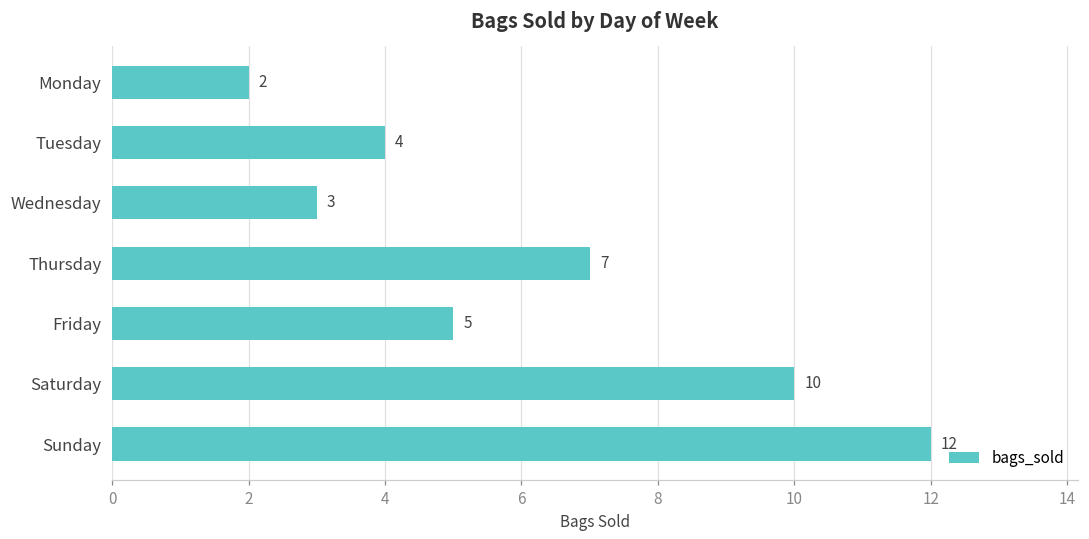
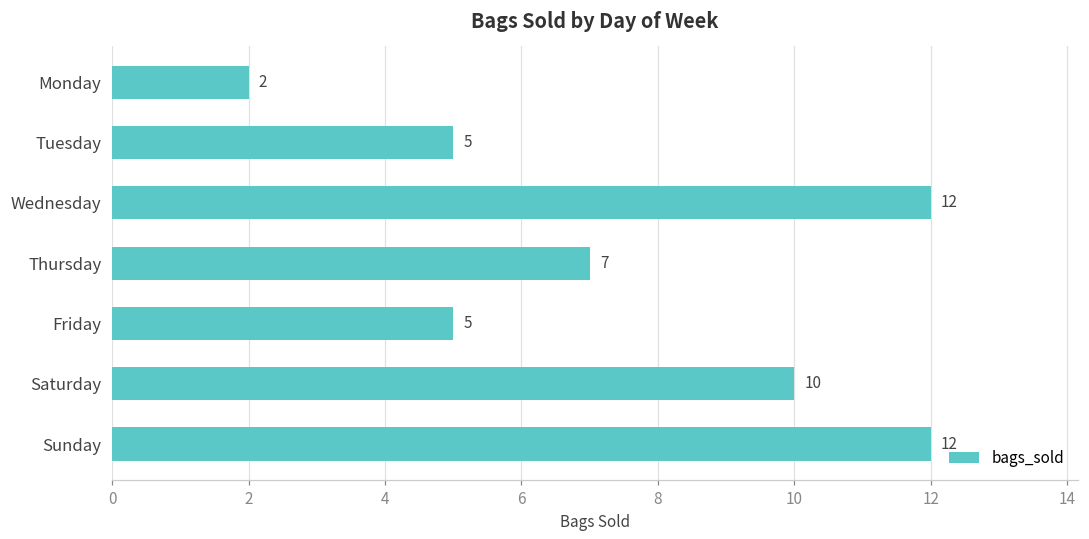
Tuesday: 4 -> 5
Wednesday: 3 -> 12
